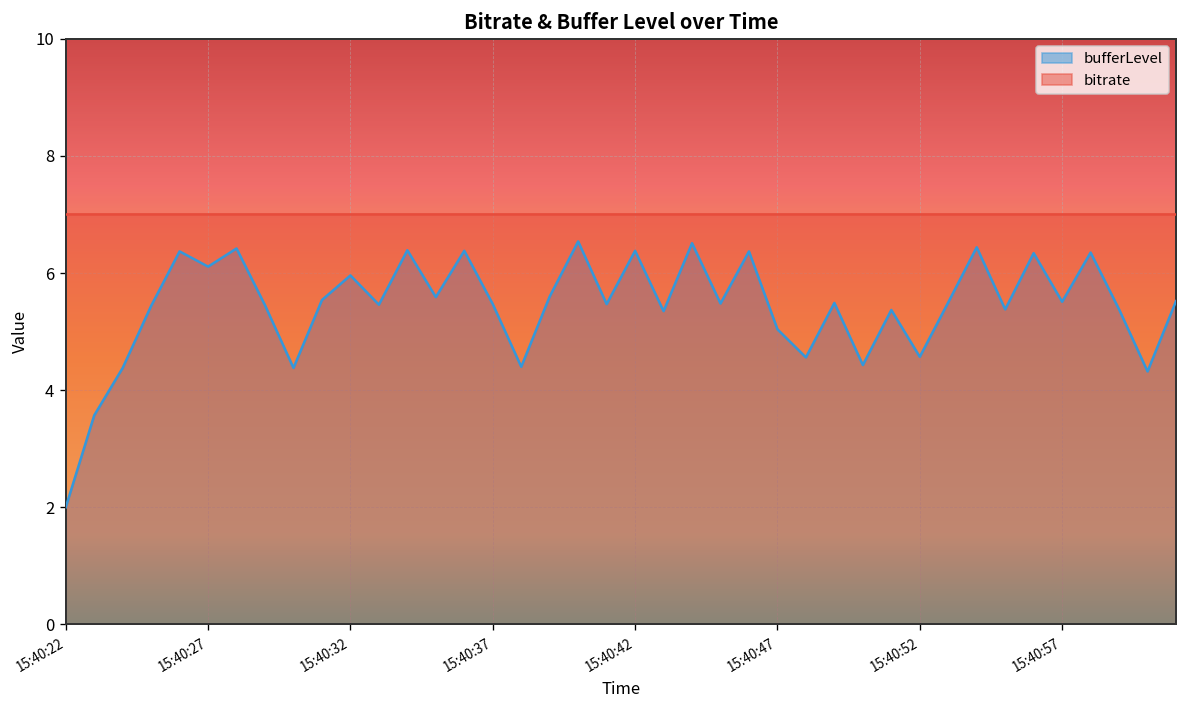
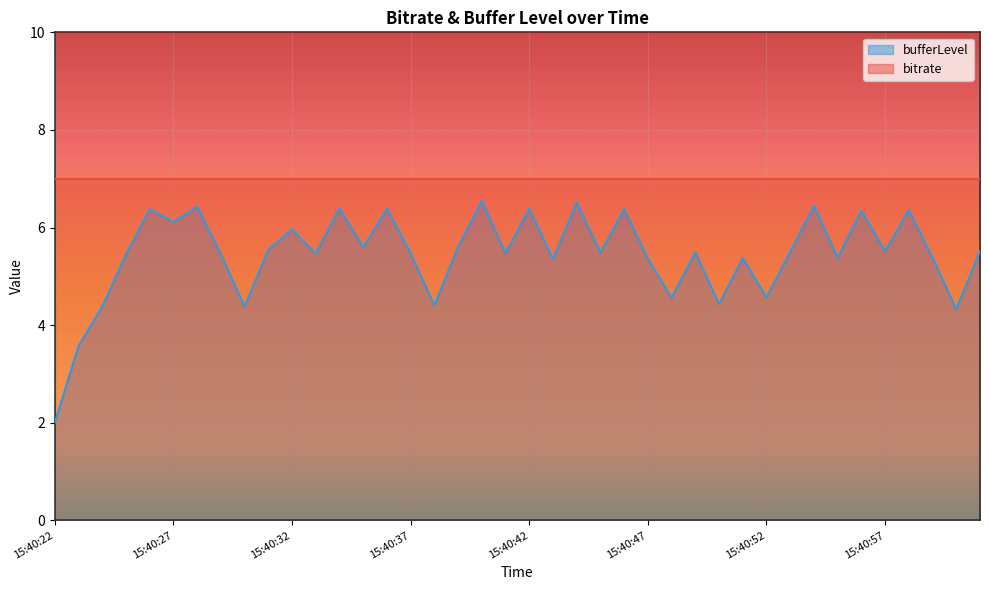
bufferLevel, 15:40:47: 5.0 -> 5.4
